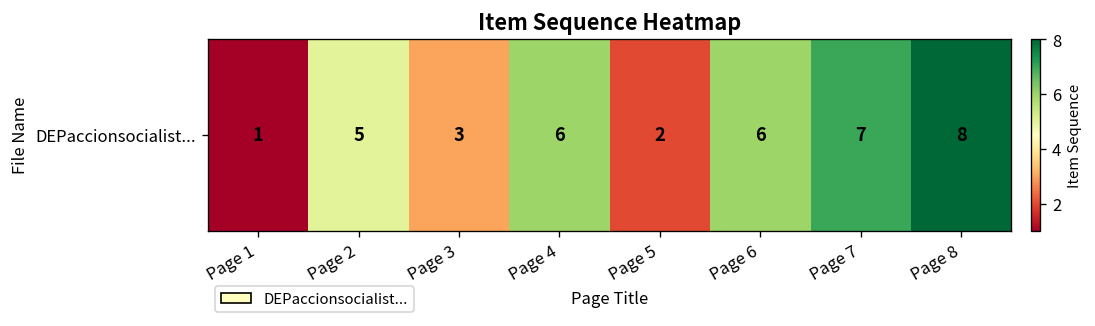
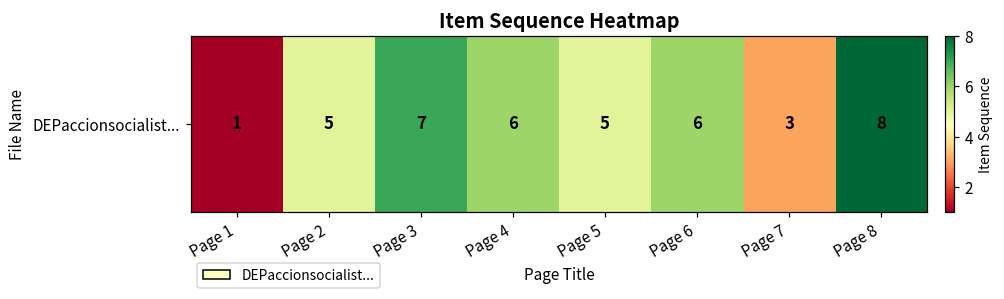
DEPaccionsocialist..., Page 3: 3 -> 7
DEPaccionsocialist..., Page 5: 2 -> 5
DEPaccionsocialist..., Page 7: 7 -> 3
